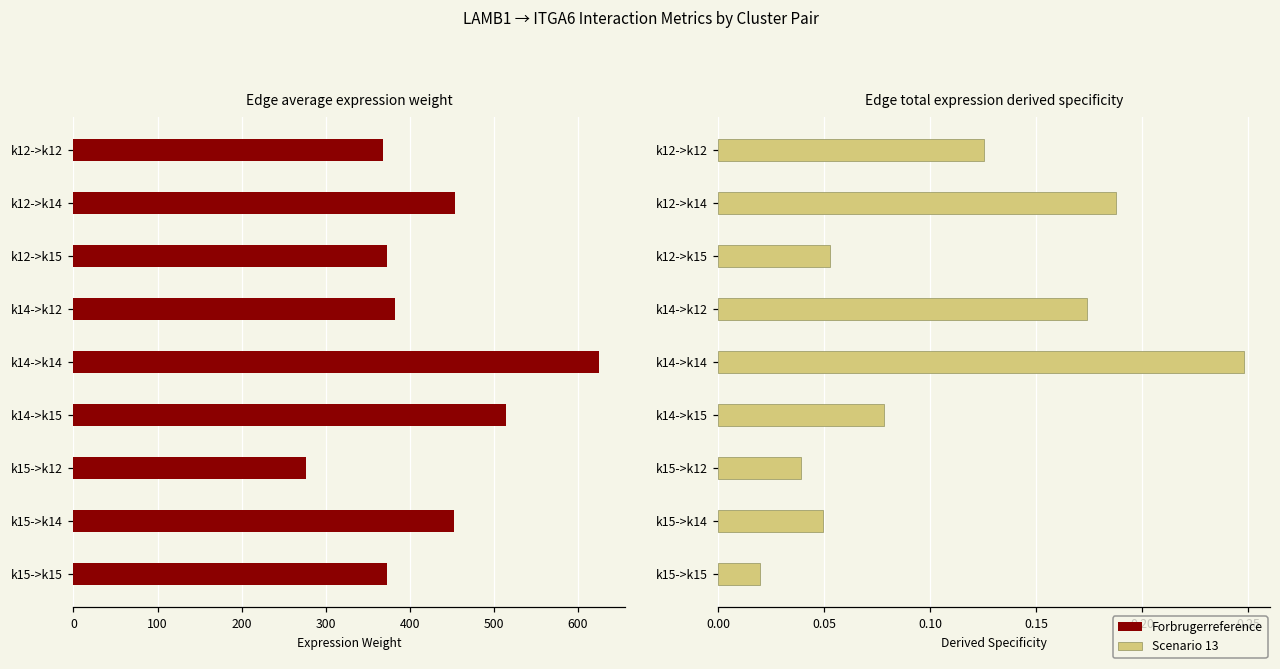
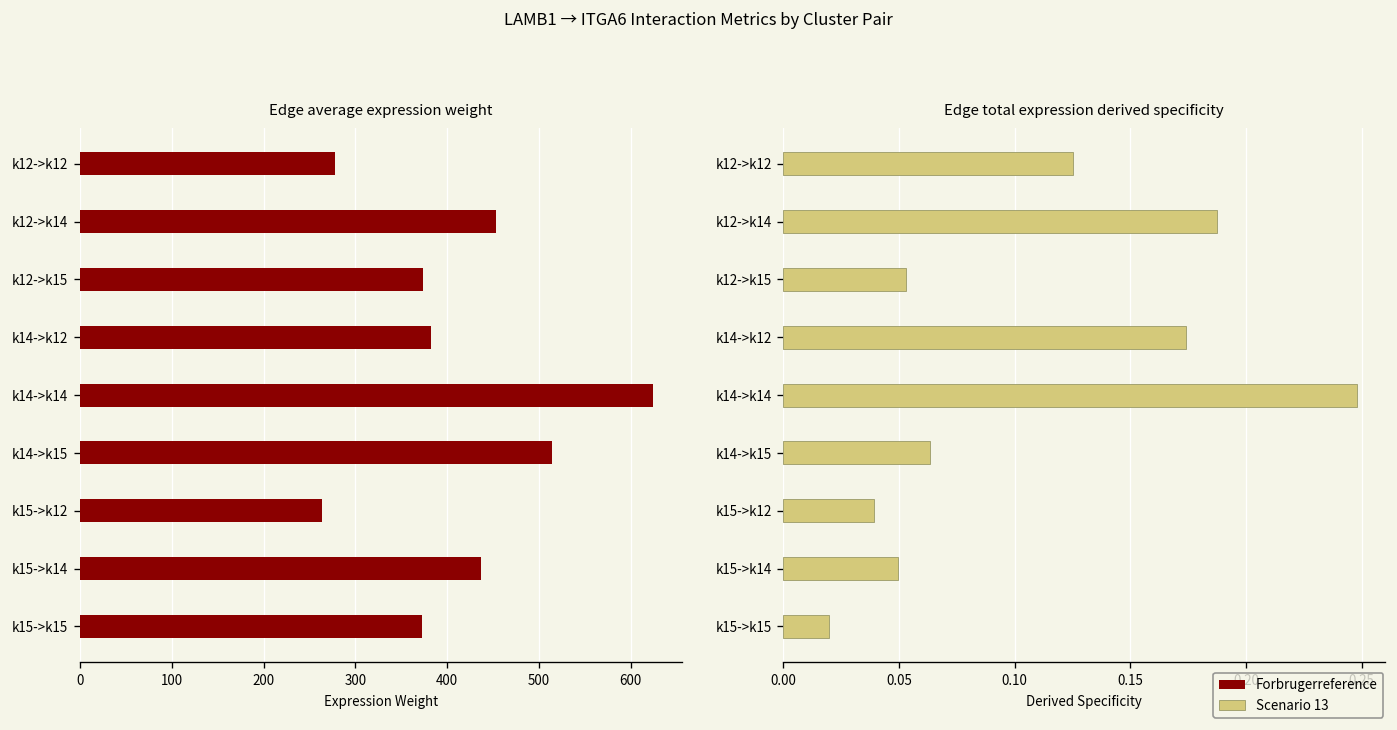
Edge average expression weight, k12->k12: 370 -> 280
Edge average expression weight, k15->k12: 280 -> 260
Edge average expression weight, k15->k14: 450 -> 440
Edge total expression derived specificity, k14->k15: 0.078 -> 0.064
